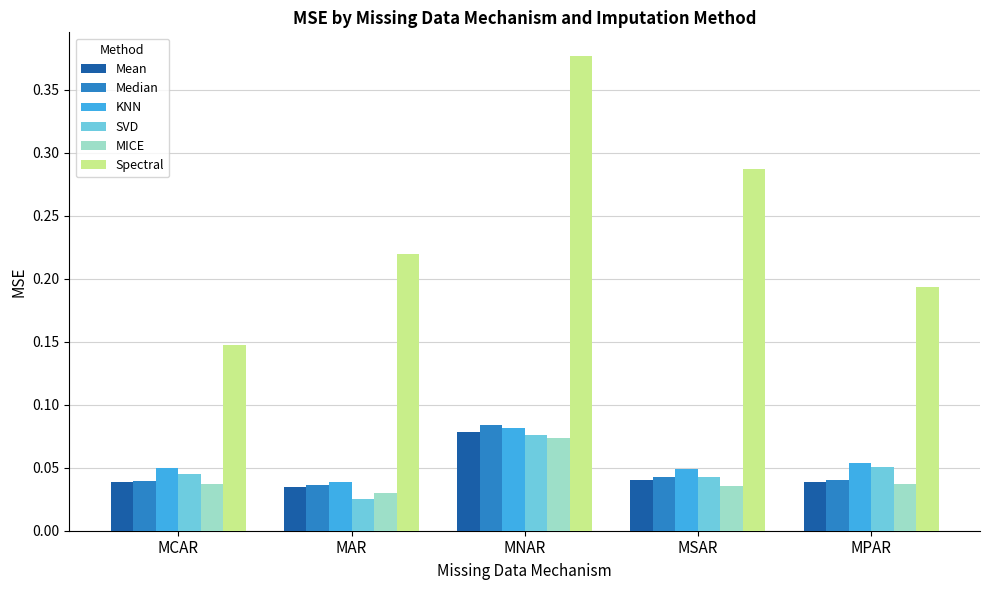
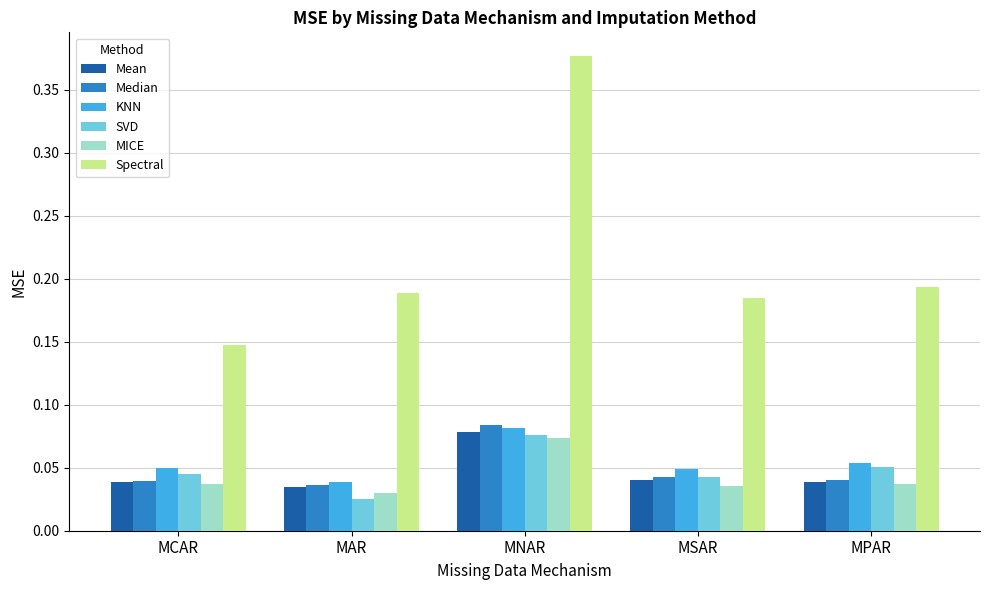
Spectral, MAR: 0.220 -> 0.189
Spectral, MSAR: 0.287 -> 0.185
